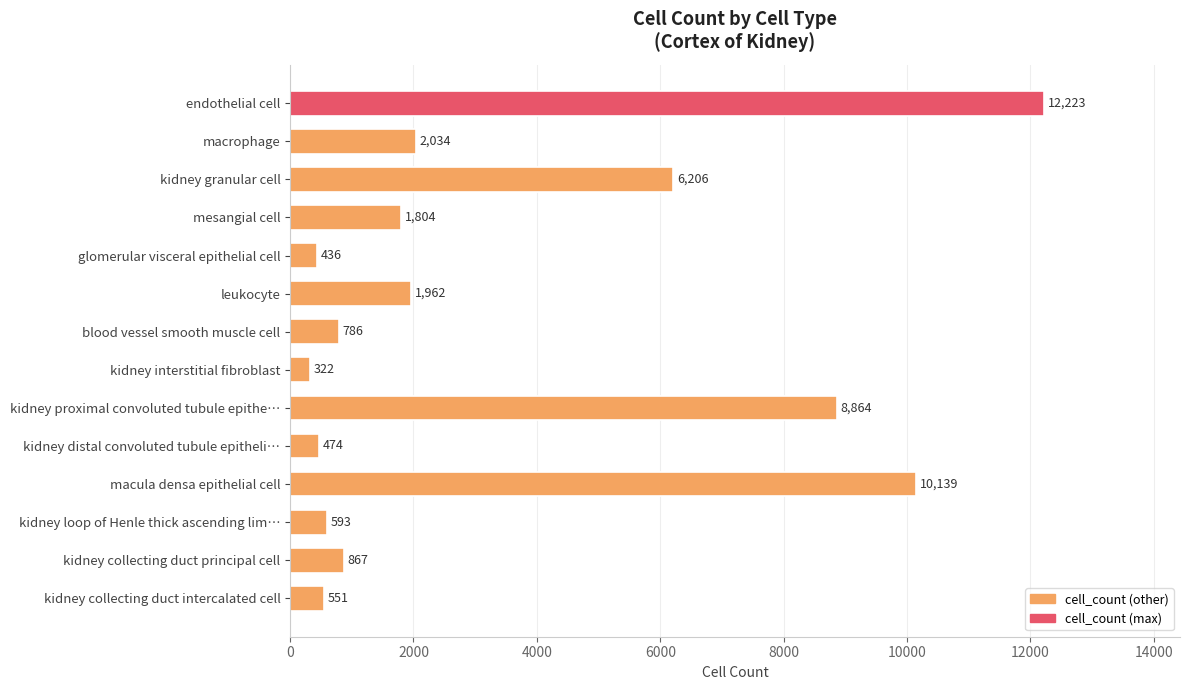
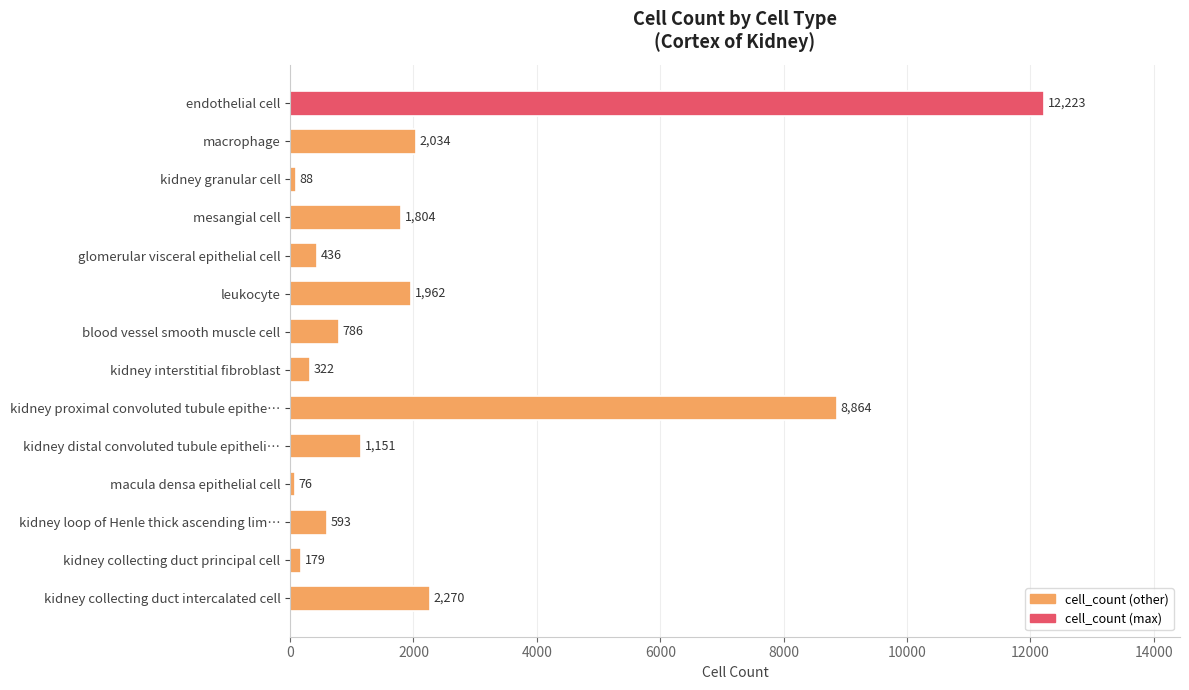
kidney granular cell: 6,206 -> 88
kidney distal convoluted tubule epitheli…: 474 -> 1,151
macula densa epithelial cell: 10,139 -> 76
kidney collecting duct principal cell: 867 -> 179
kidney collecting duct intercalated cell: 551 -> 2,270
